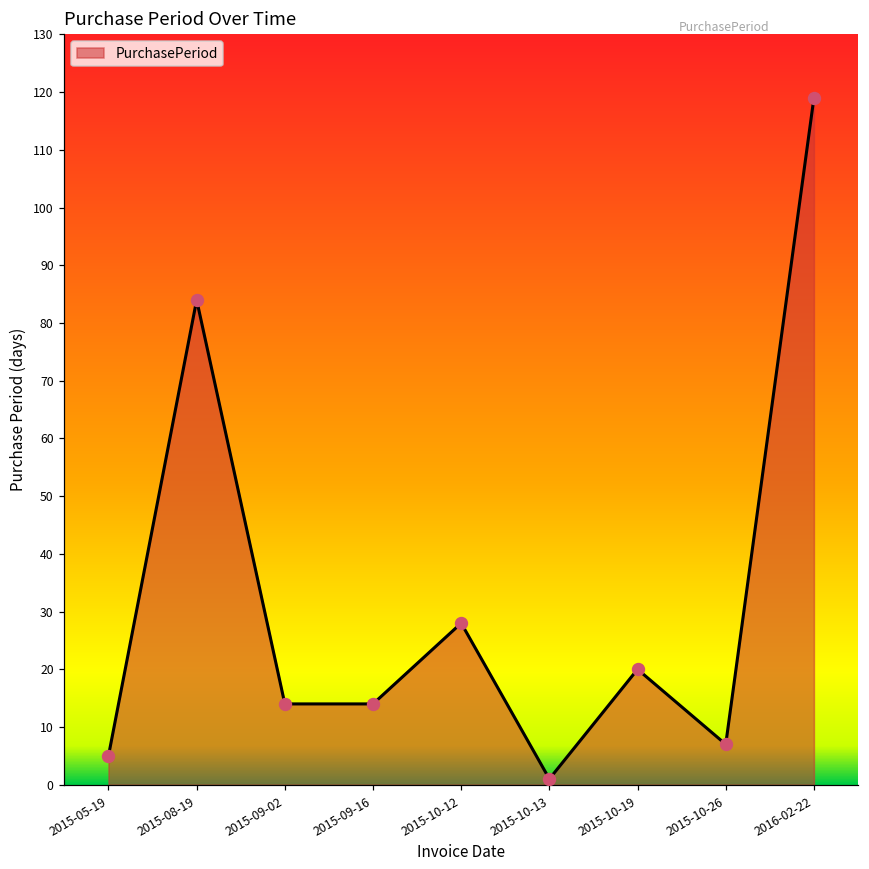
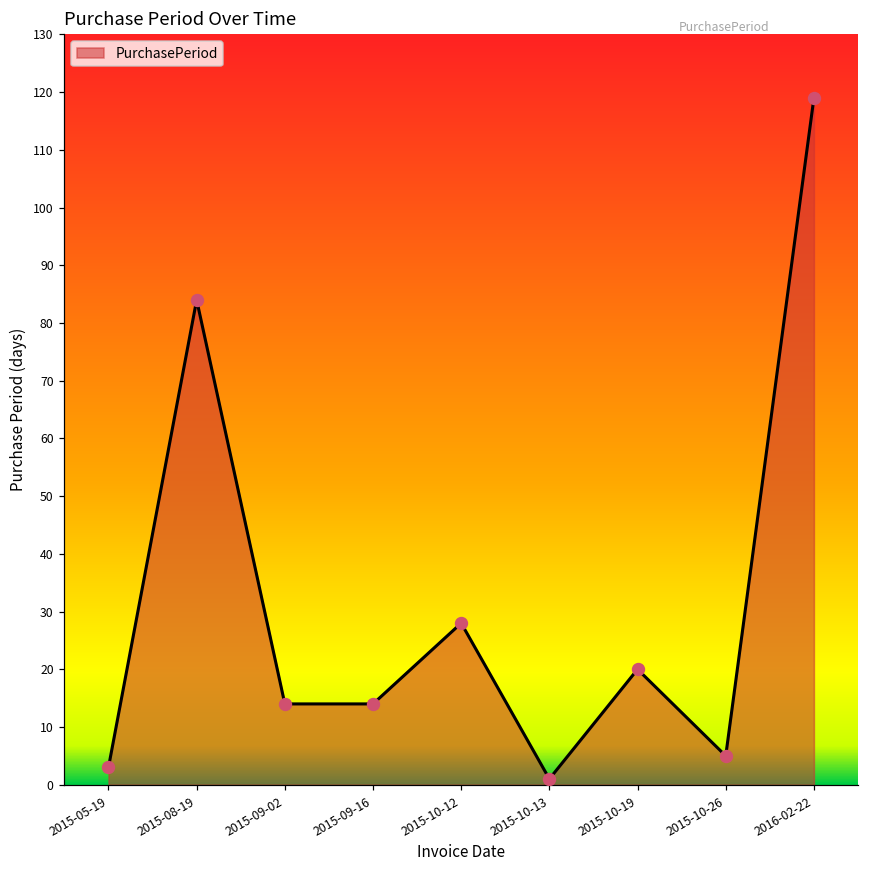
2015-05-19: 5 -> 3
2015-10-26: 7 -> 5
